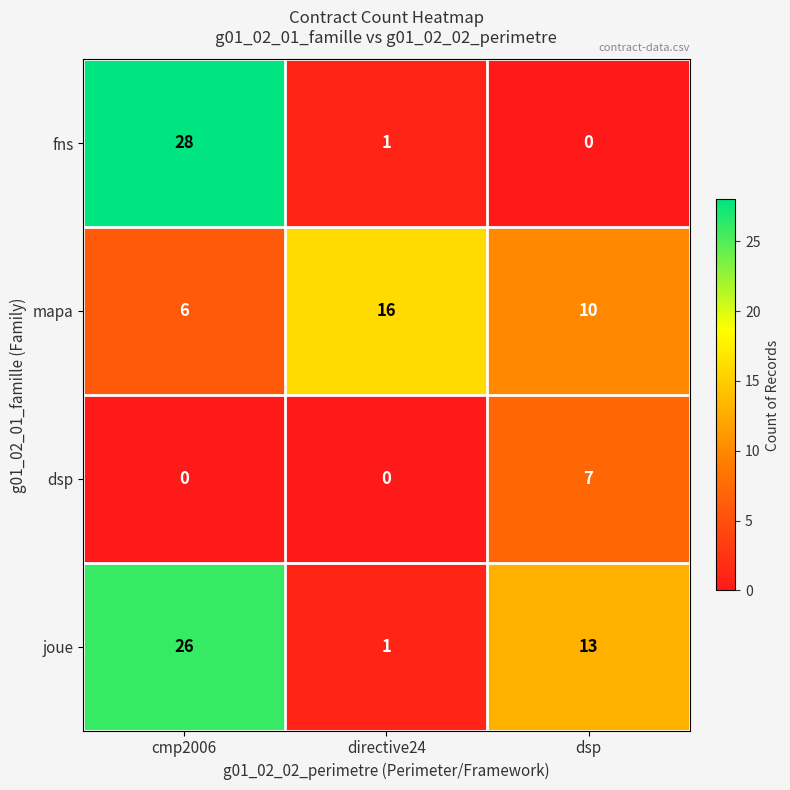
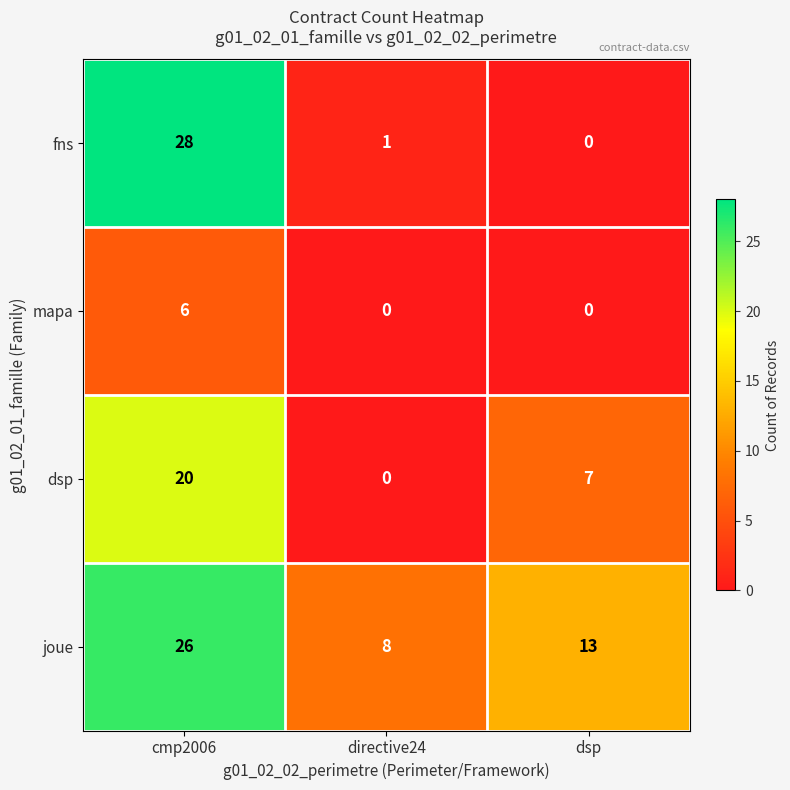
mapa, directive24: 16 -> 0
mapa, dsp: 10 -> 0
dsp, cmp2006: 0 -> 20
joue, directive24: 1 -> 8
